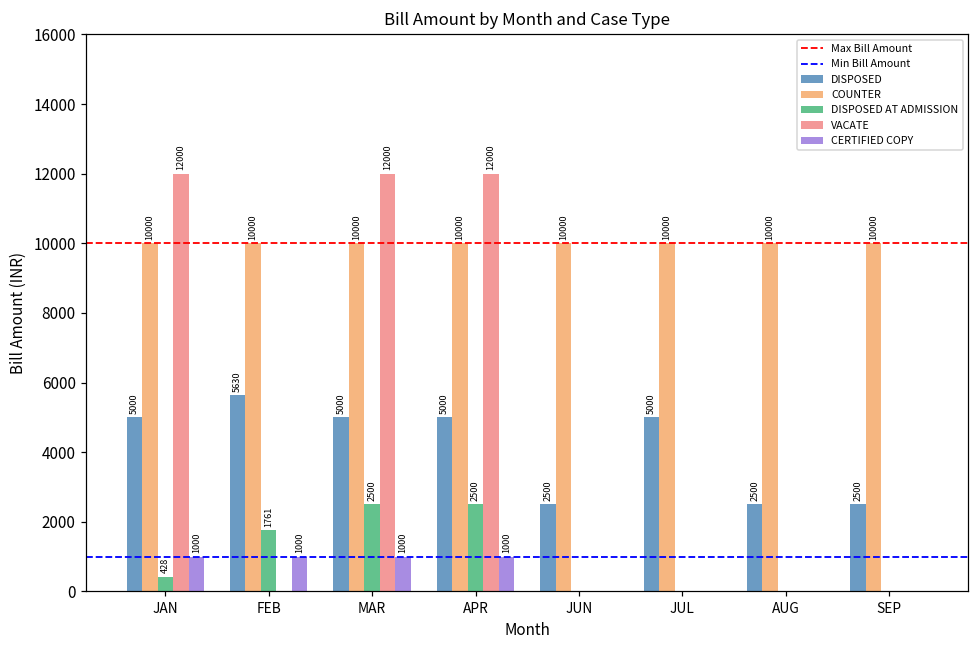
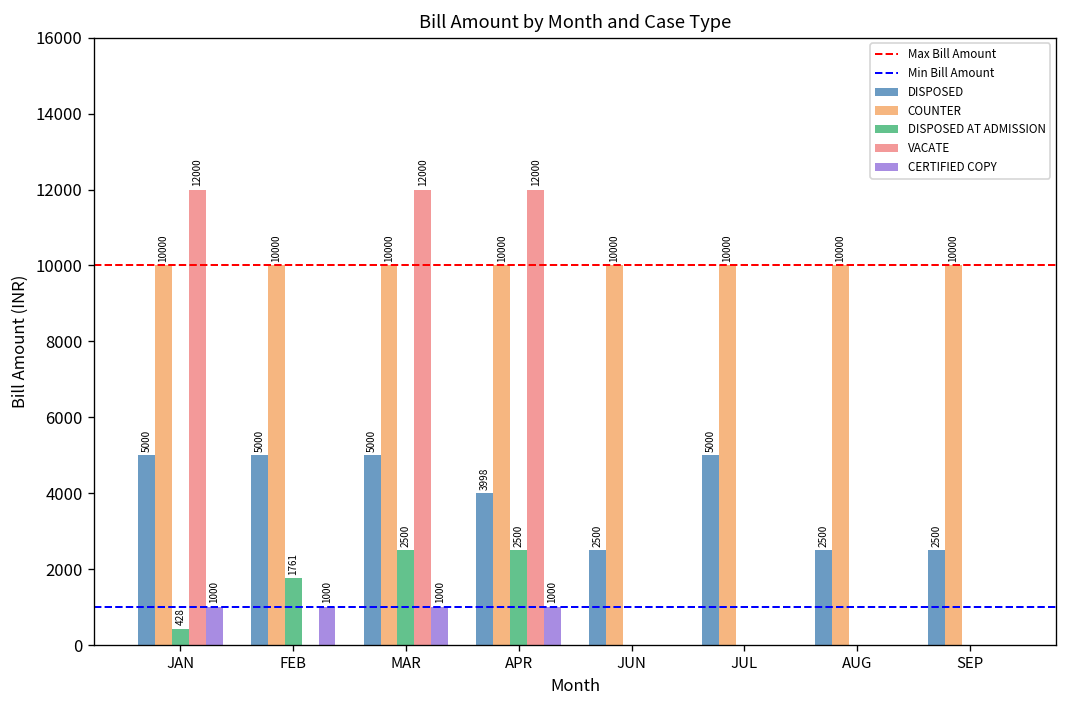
DISPOSED, FEB: 5630 -> 5000
DISPOSED, APR: 5000 -> 3998
